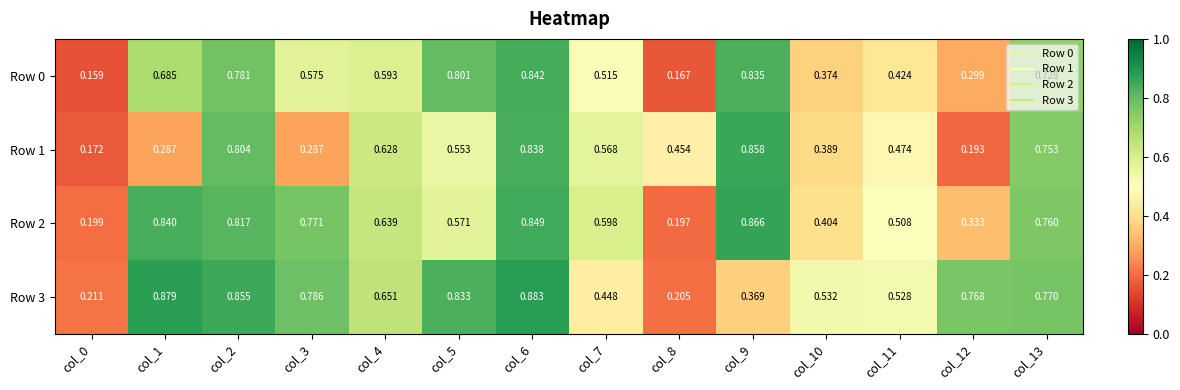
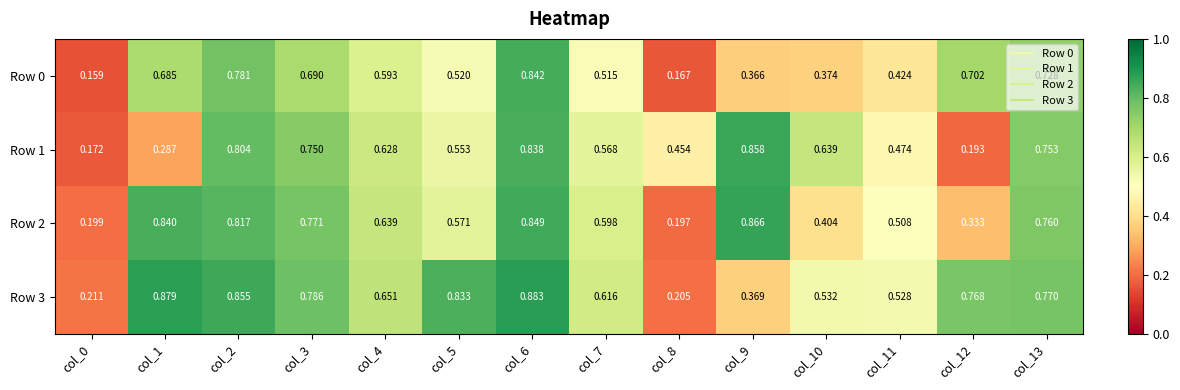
Row 0, col_3: 0.575 -> 0.690
Row 0, col_5: 0.801 -> 0.520
Row 0, col_9: 0.835 -> 0.366
Row 0, col_12: 0.299 -> 0.702
Row 1, col_3: 0.287 -> 0.750
Row 1, col_10: 0.389 -> 0.639
Row 3, col_7: 0.448 -> 0.616
